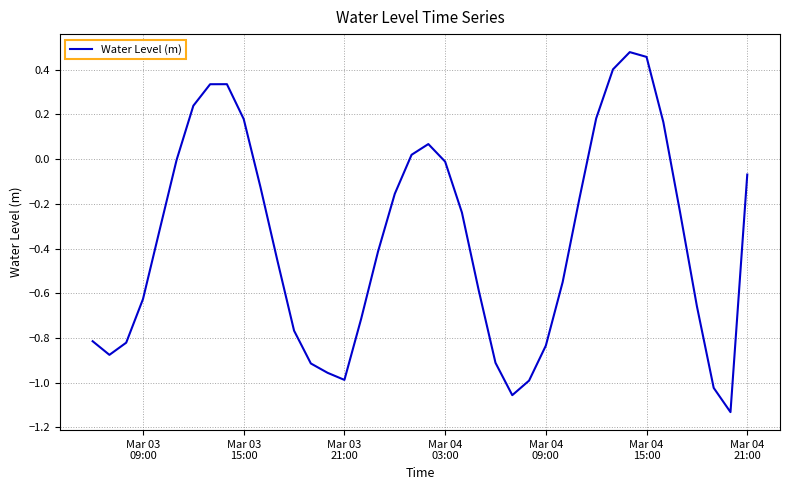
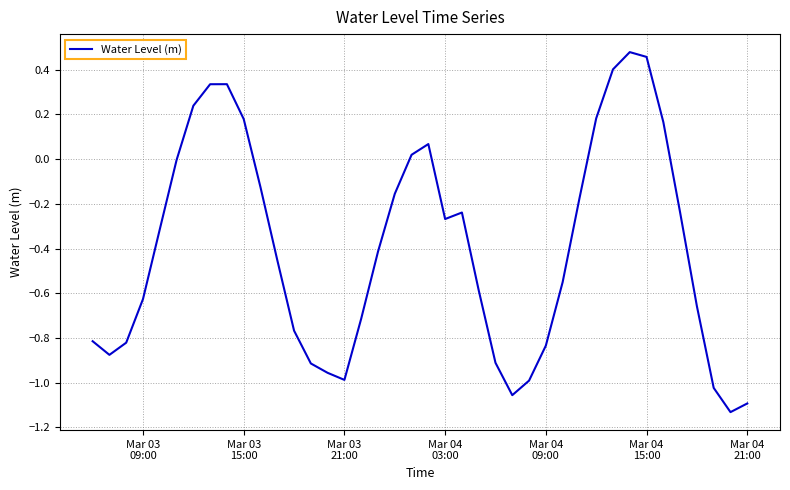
Mar 04 03:00: -0.01 -> -0.27
Mar 04 21:00: -0.07 -> -1.09
